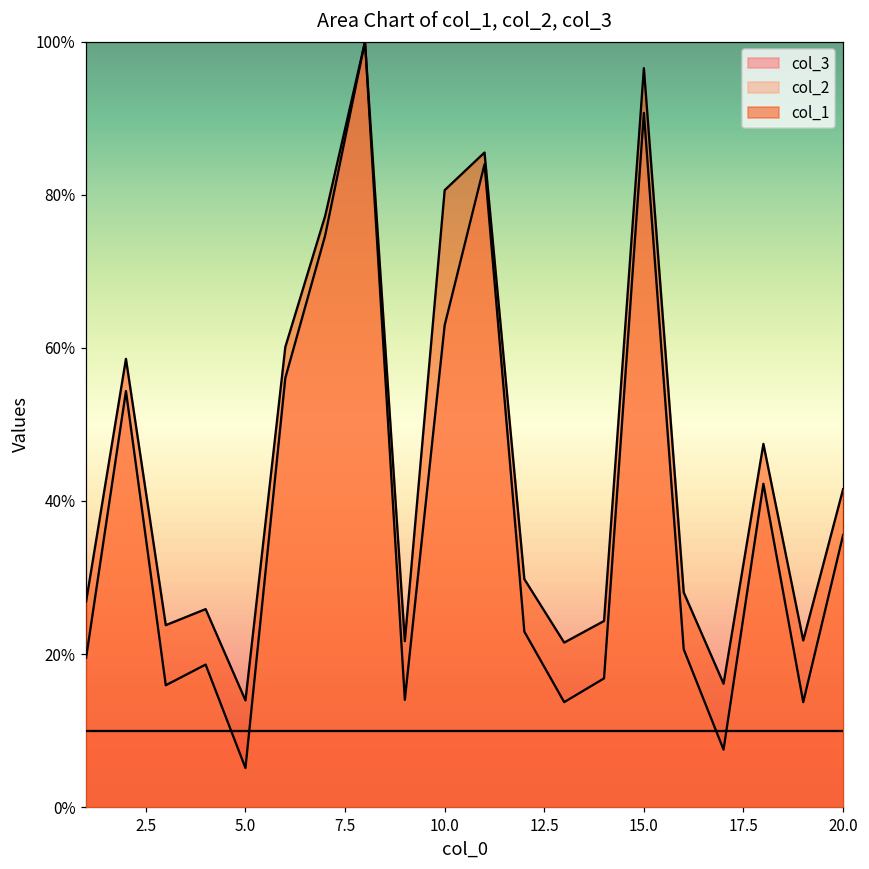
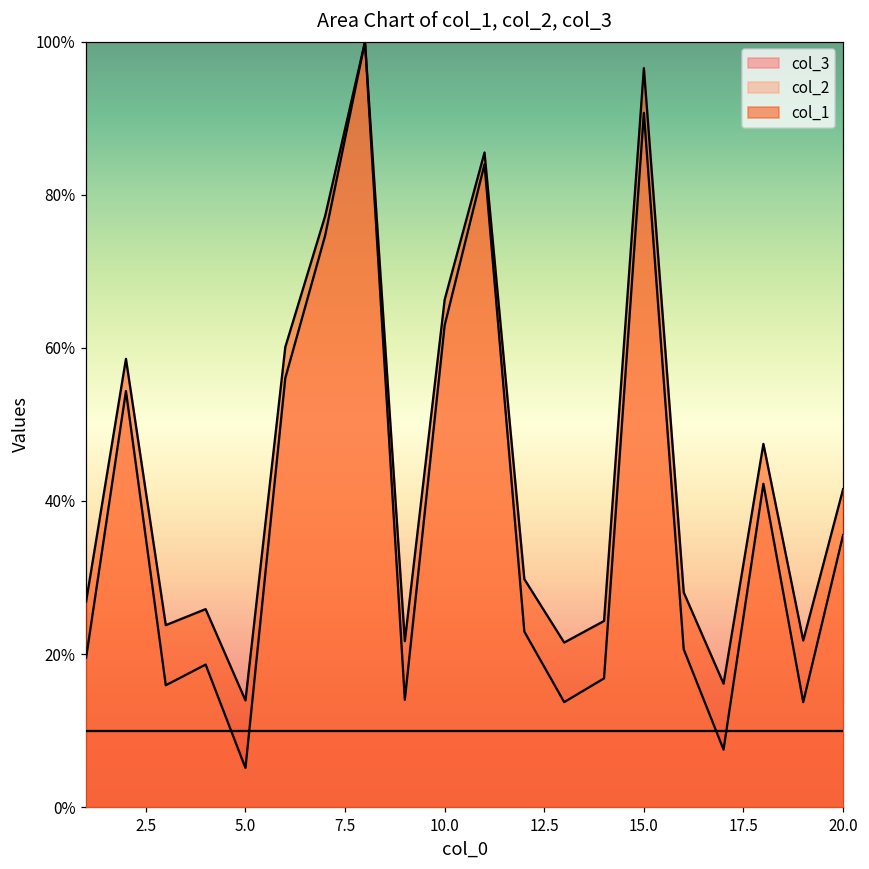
col_1, 10.0: 81% -> 66%
